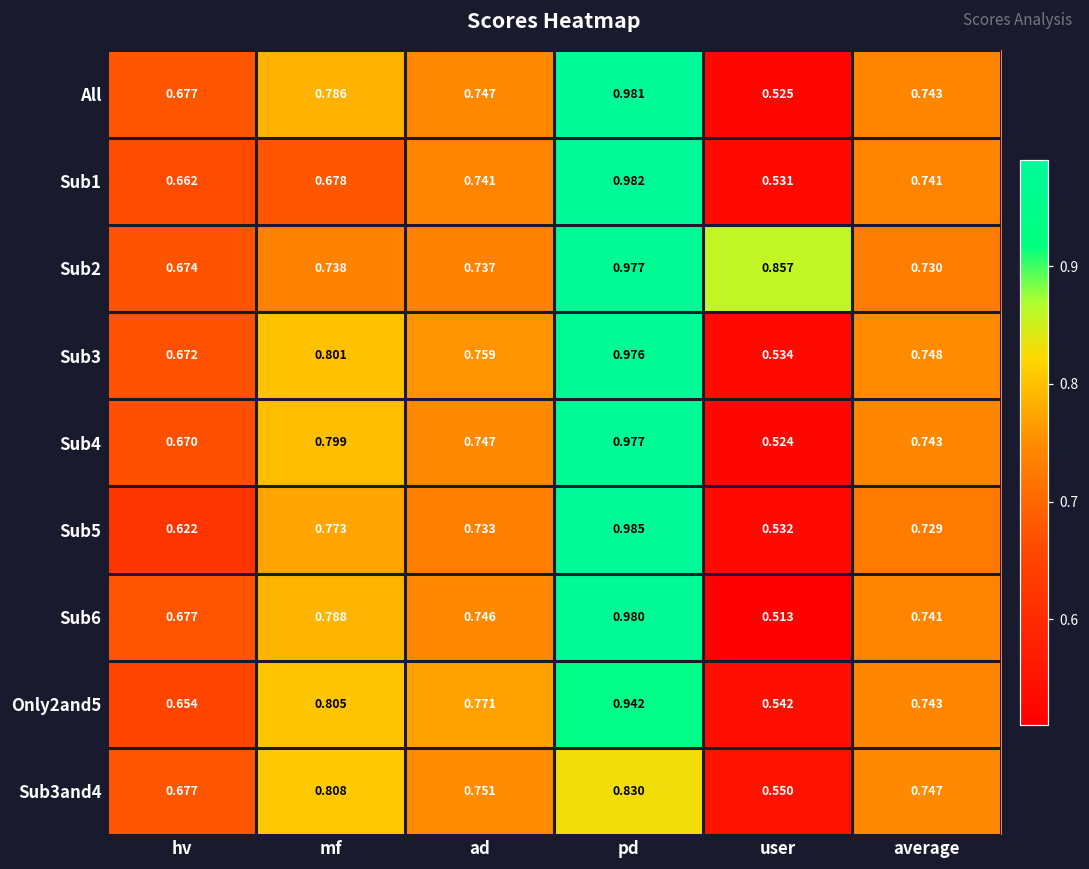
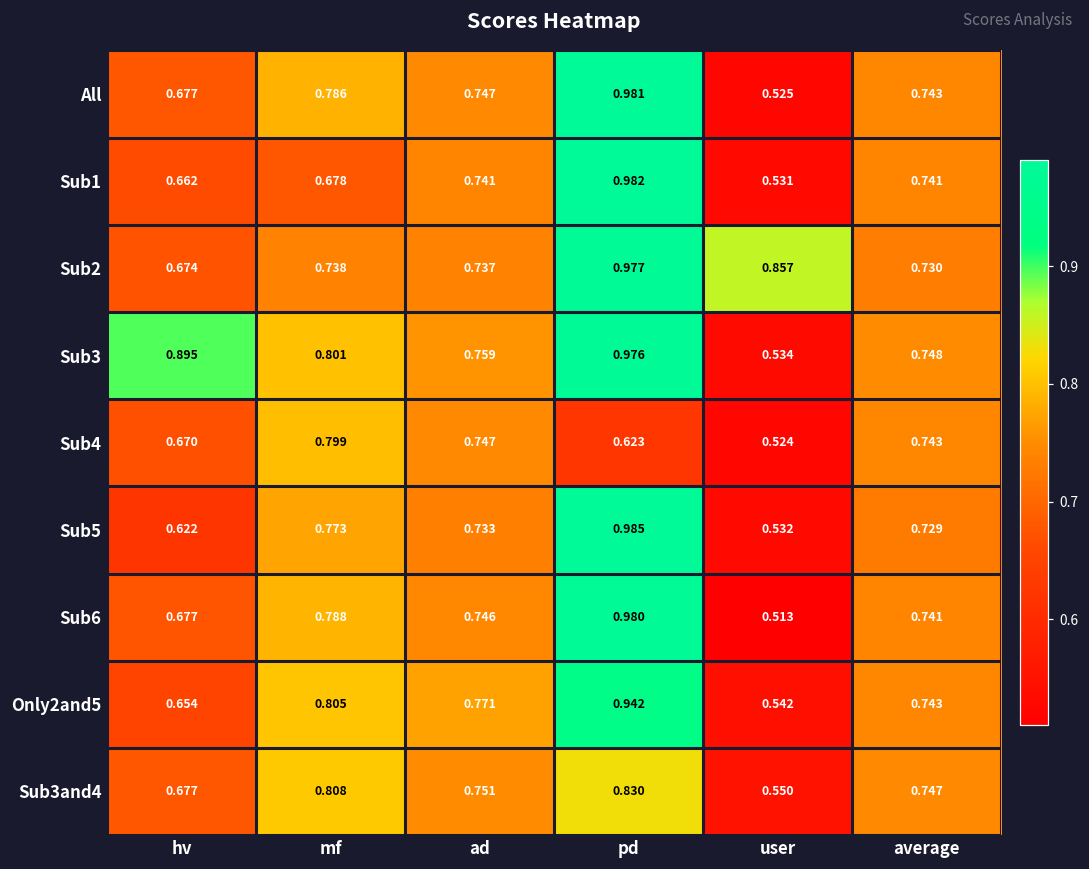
Sub3, hv: 0.672 -> 0.895
Sub4, pd: 0.977 -> 0.623
